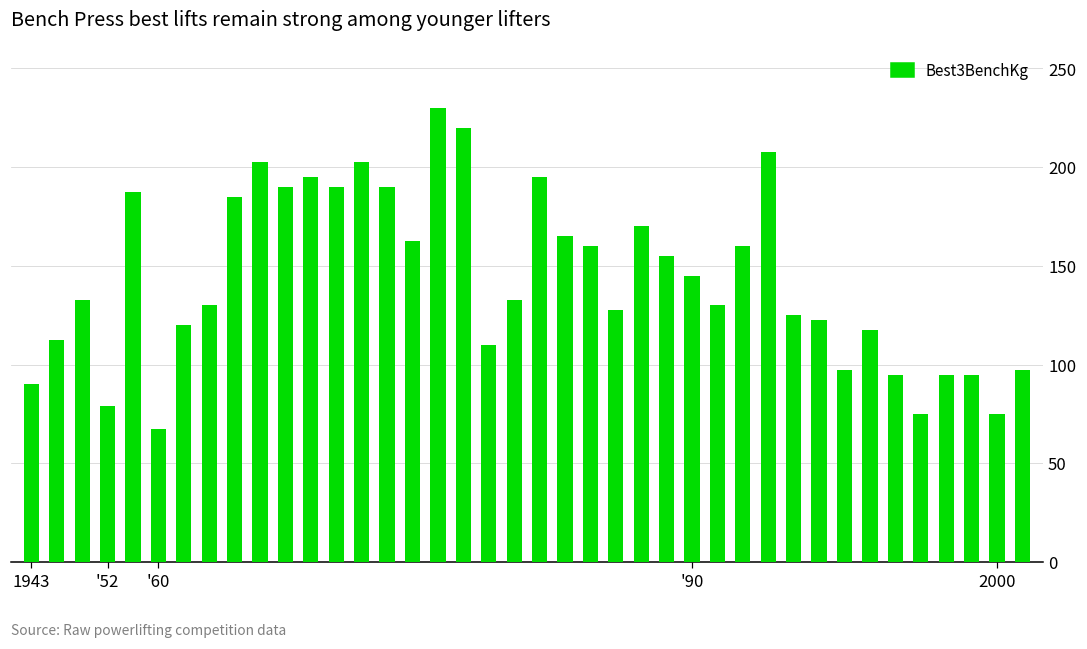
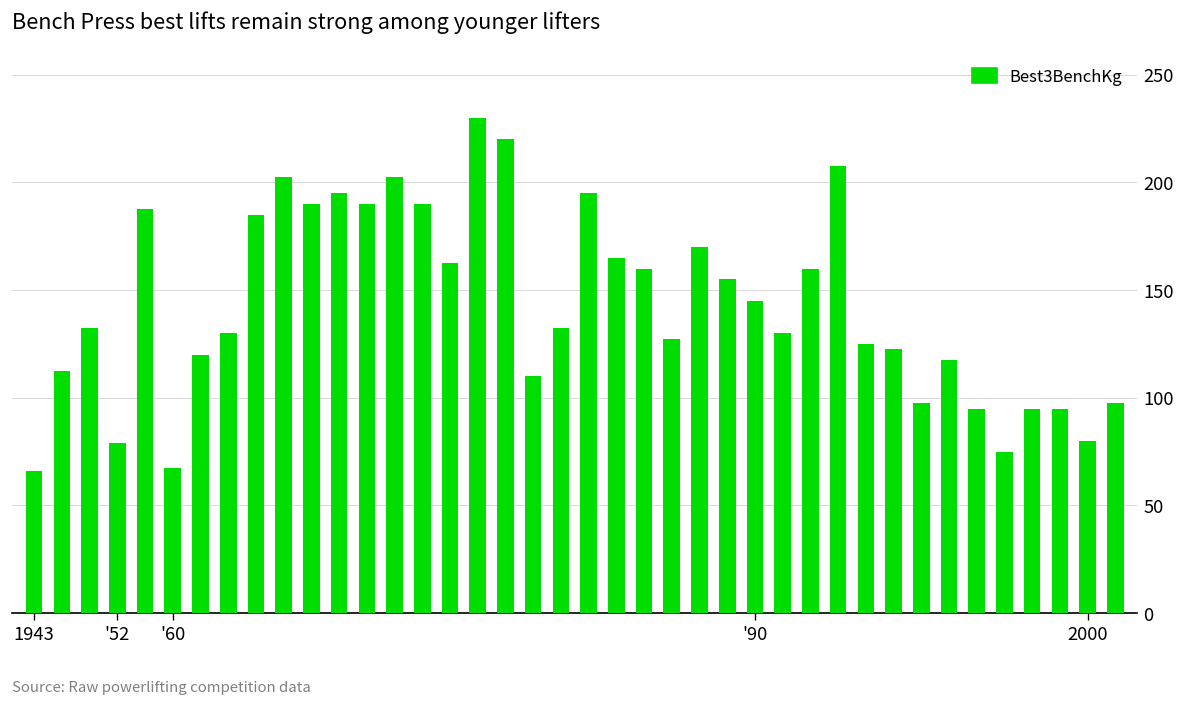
1943: 90 -> 66
2000: 75 -> 80
